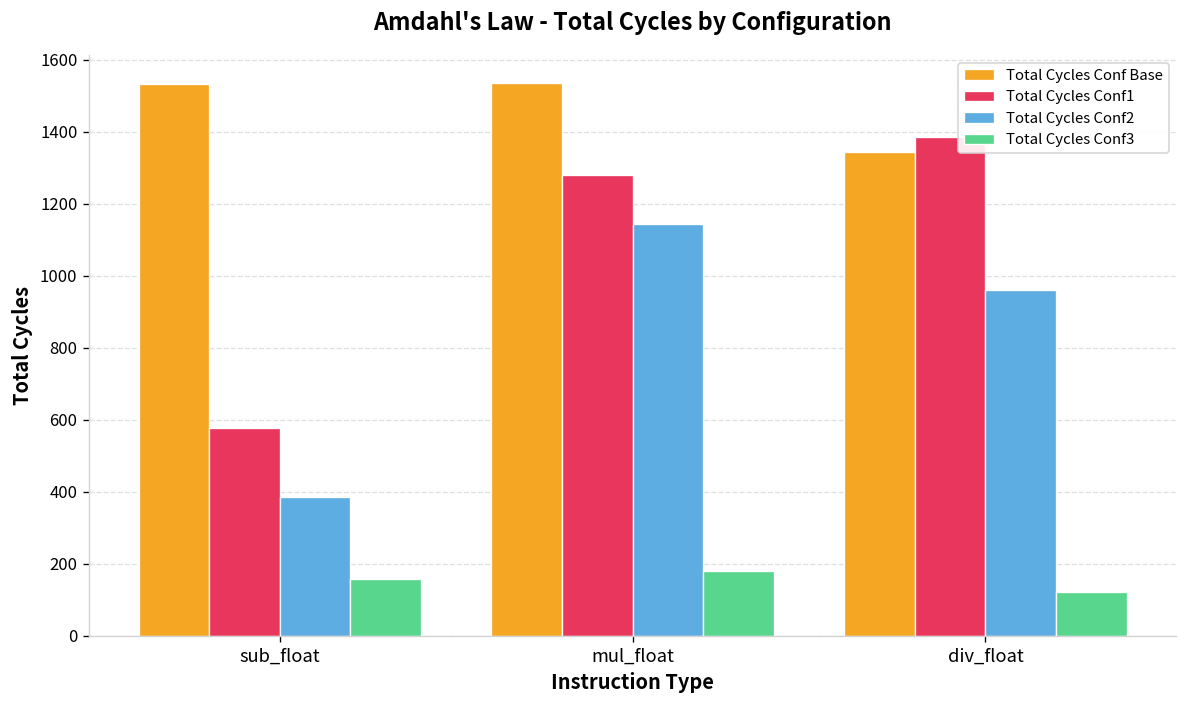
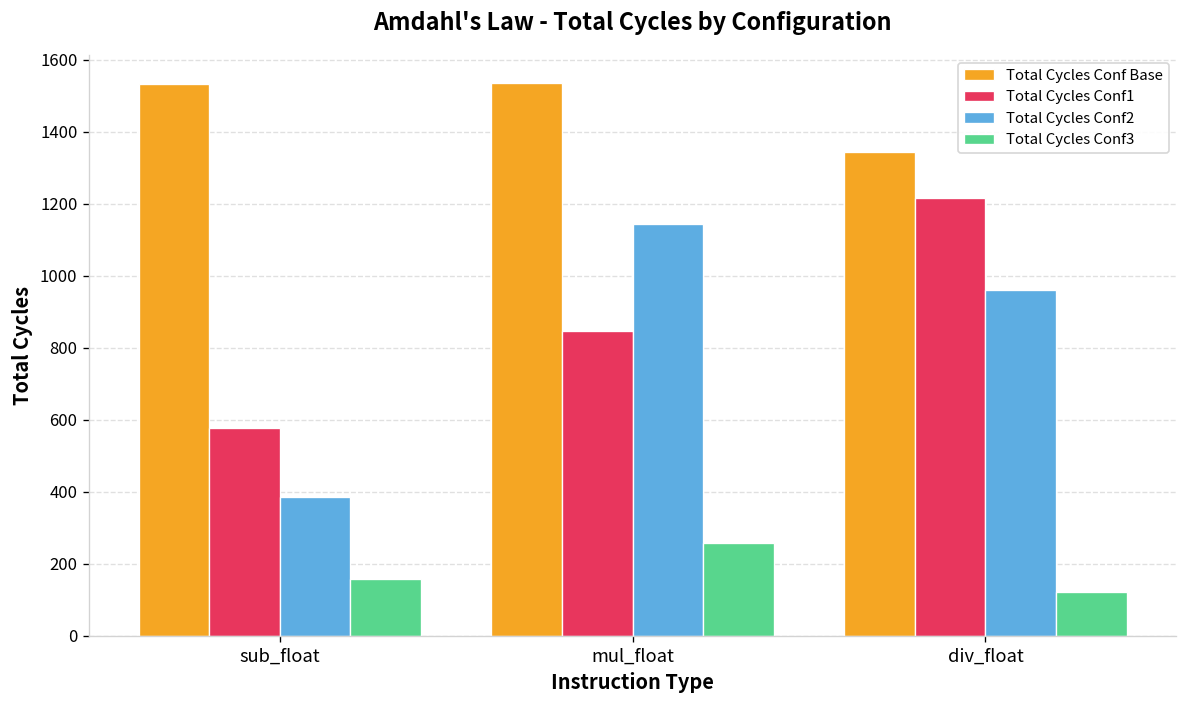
Total Cycles Conf1, mul_float: 1280 -> 850
Total Cycles Conf3, mul_float: 180 -> 260
Total Cycles Conf1, div_float: 1390 -> 1220
